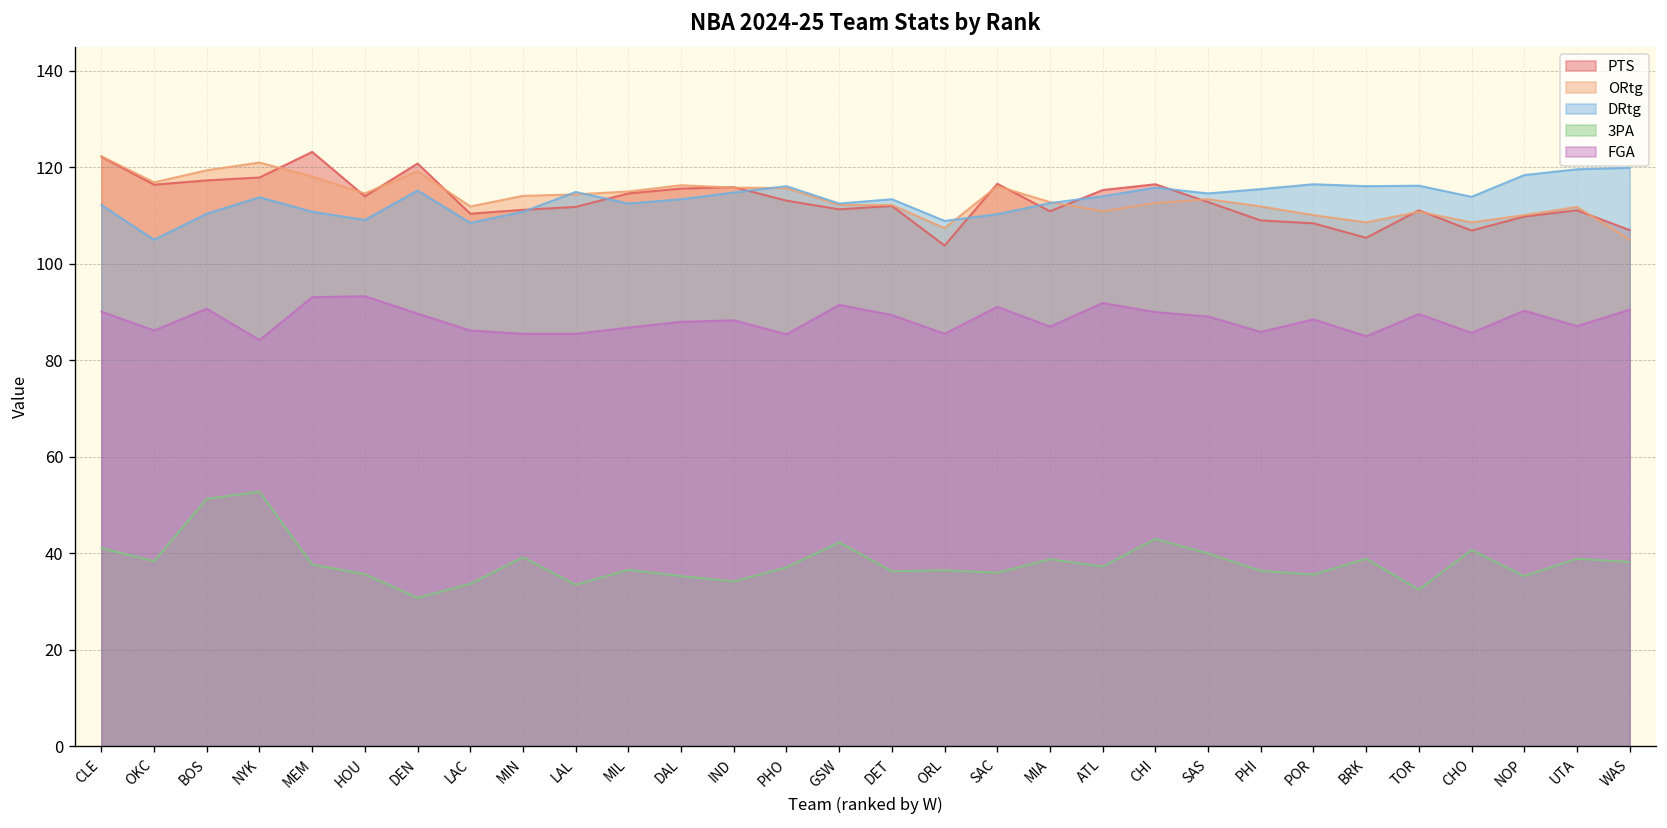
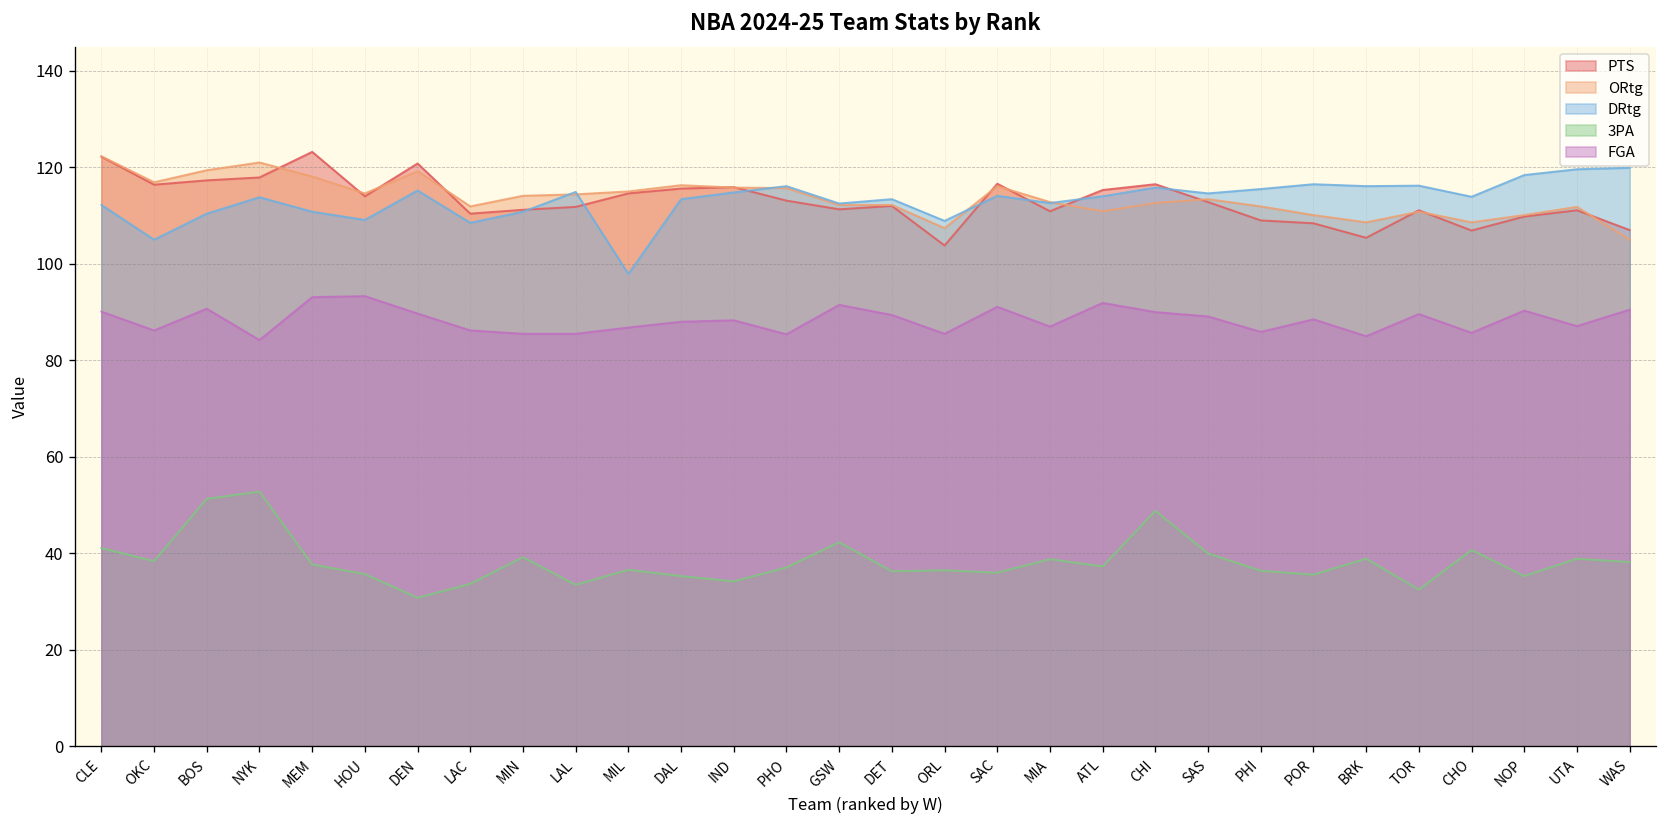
DRtg, MIL: 113 -> 98
DRtg, SAC: 110 -> 114
3PA, CHI: 43 -> 49
